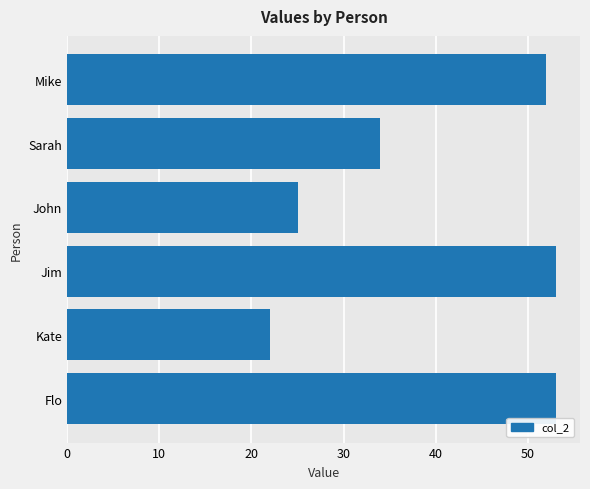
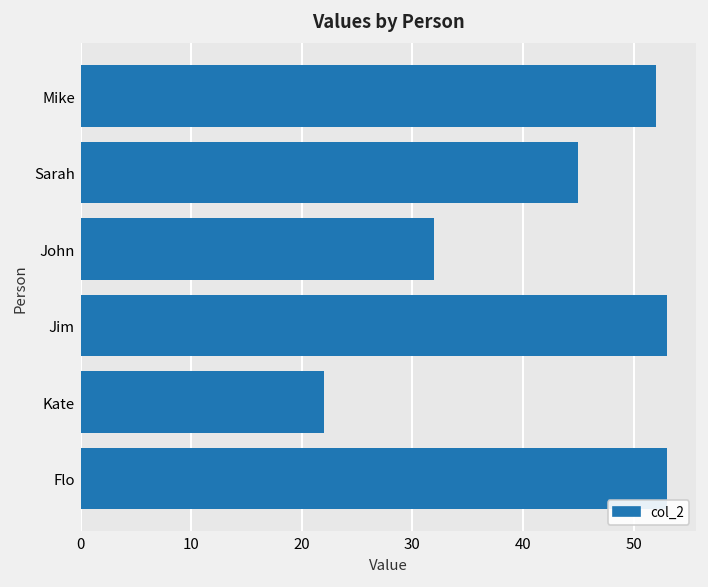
Sarah: 34 -> 45
John: 25 -> 32
